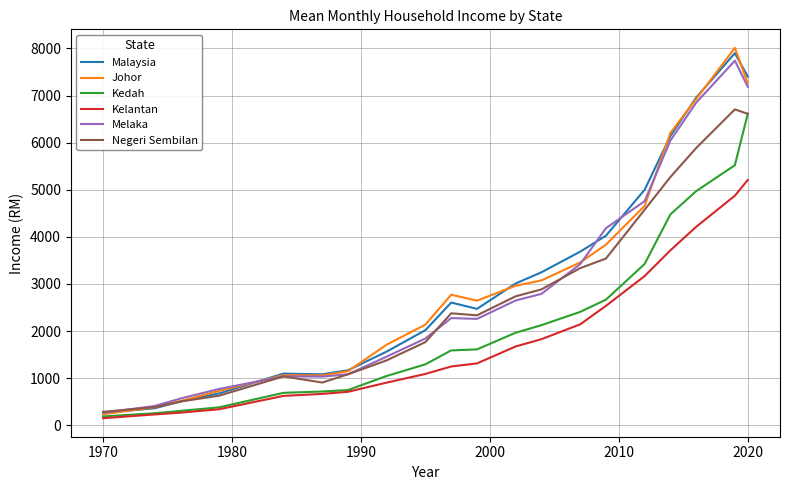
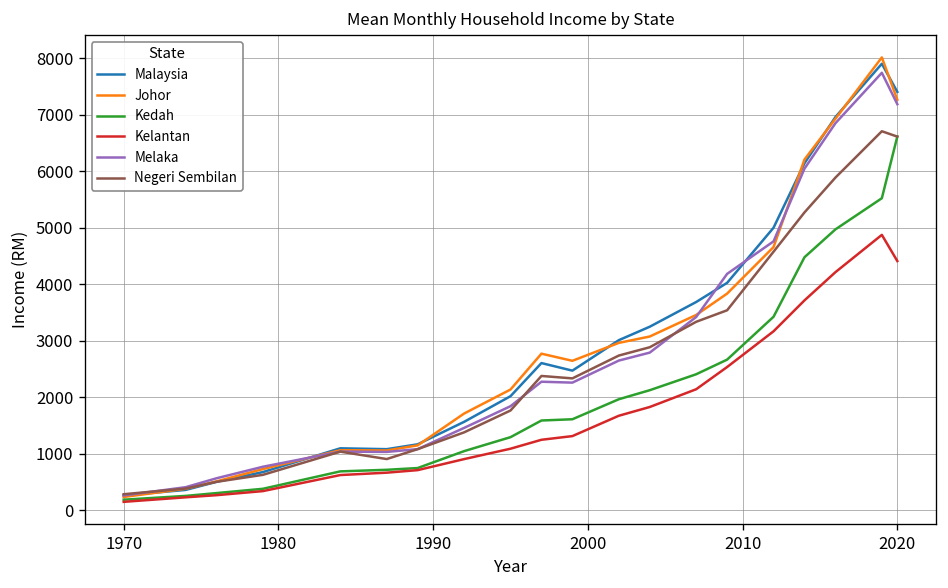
Kelantan, 2020: 5200 -> 4400
